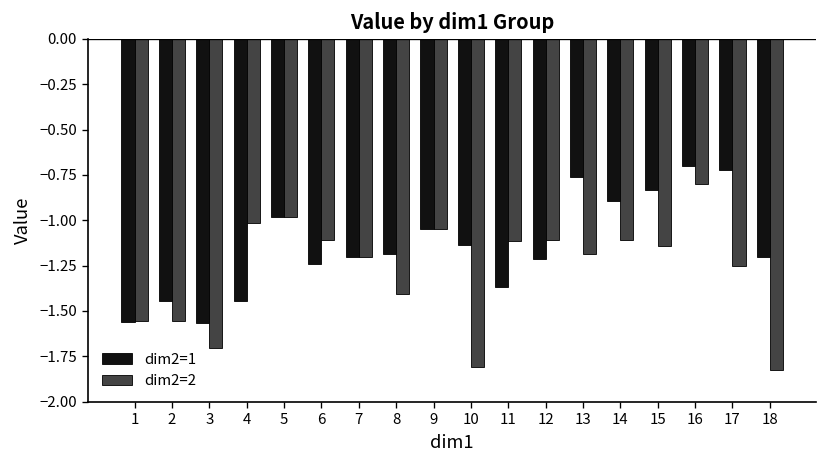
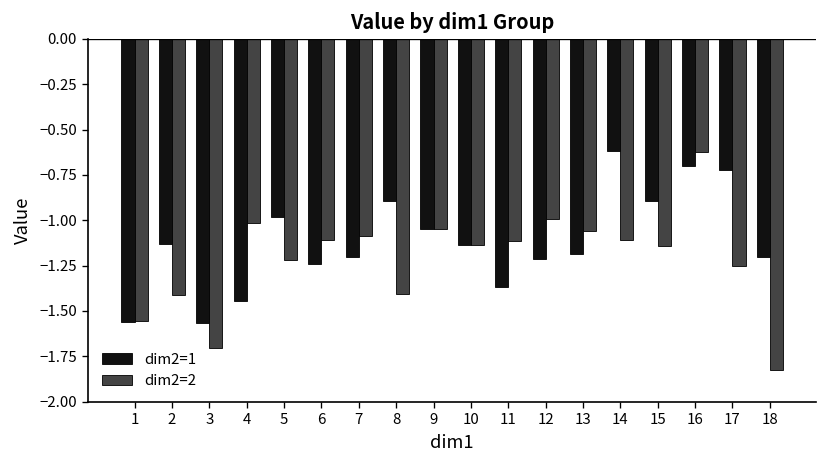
dim2=1, 2: -1.44 -> -1.13
dim2=2, 2: -1.56 -> -1.41
dim2=2, 5: -0.98 -> -1.22
dim2=2, 7: -1.20 -> -1.09
dim2=1, 8: -1.18 -> -0.89
dim2=2, 10: -1.81 -> -1.14
dim2=2, 12: -1.11 -> -0.99
dim2=1, 13: -0.76 -> -1.19
dim2=2, 13: -1.19 -> -1.06
dim2=1, 14: -0.89 -> -0.62
dim2=1, 15: -0.83 -> -0.89
dim2=2, 16: -0.80 -> -0.63
